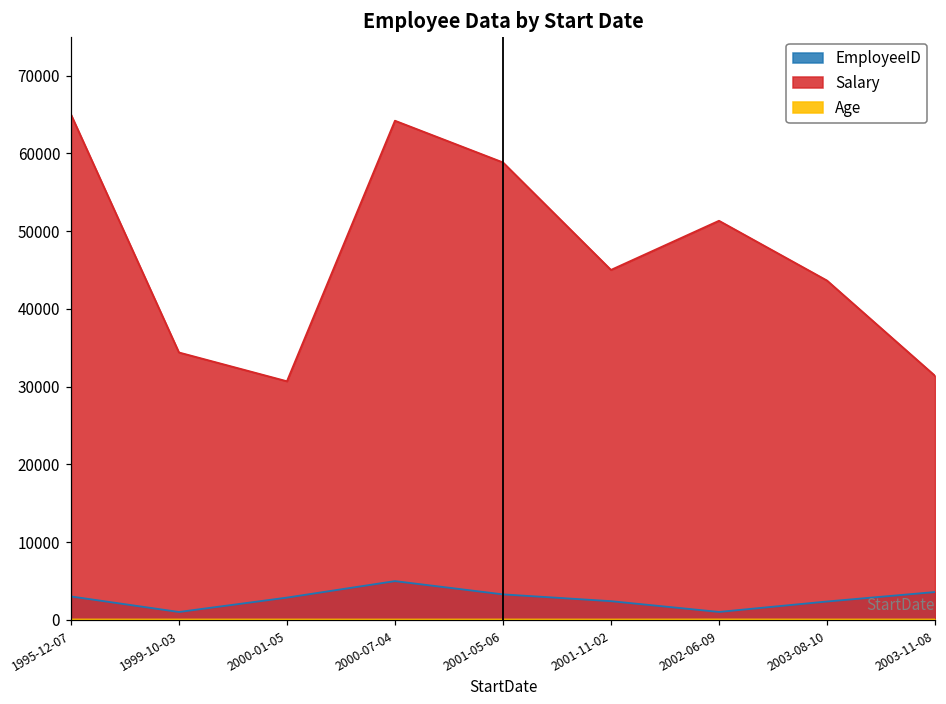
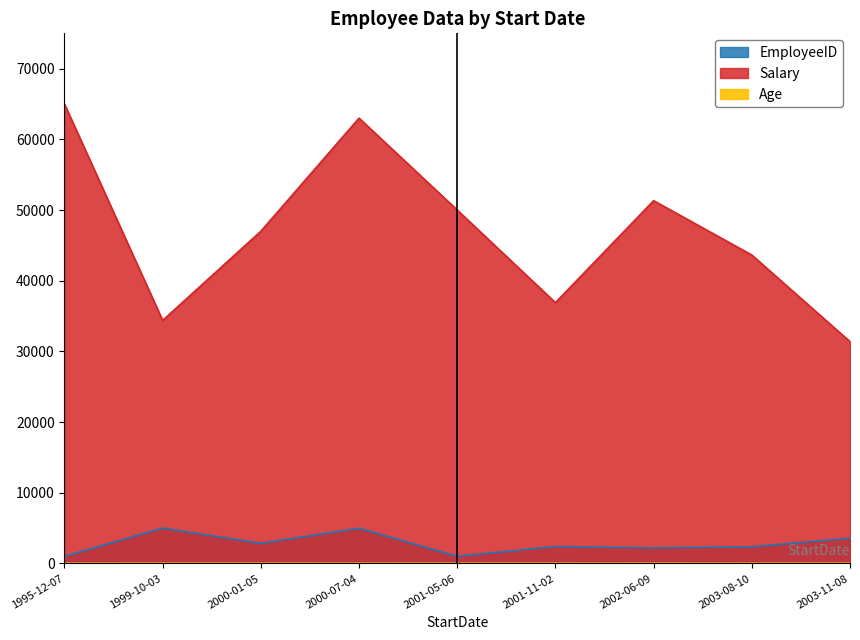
EmployeeID, 1995-12-07: 3000 -> 1000
EmployeeID, 1999-10-03: 1000 -> 5000
Salary, 2000-01-05: 31000 -> 47000
Salary, 2000-07-04: 64000 -> 63000
EmployeeID, 2001-05-06: 3000 -> 1000
Salary, 2001-05-06: 59000 -> 50000
Salary, 2001-11-02: 45000 -> 37000
EmployeeID, 2002-06-09: 1000 -> 2000
